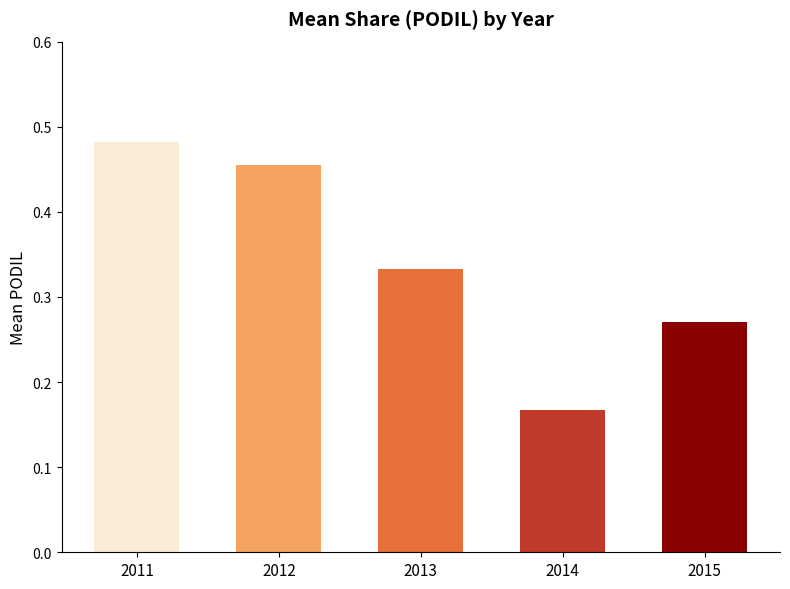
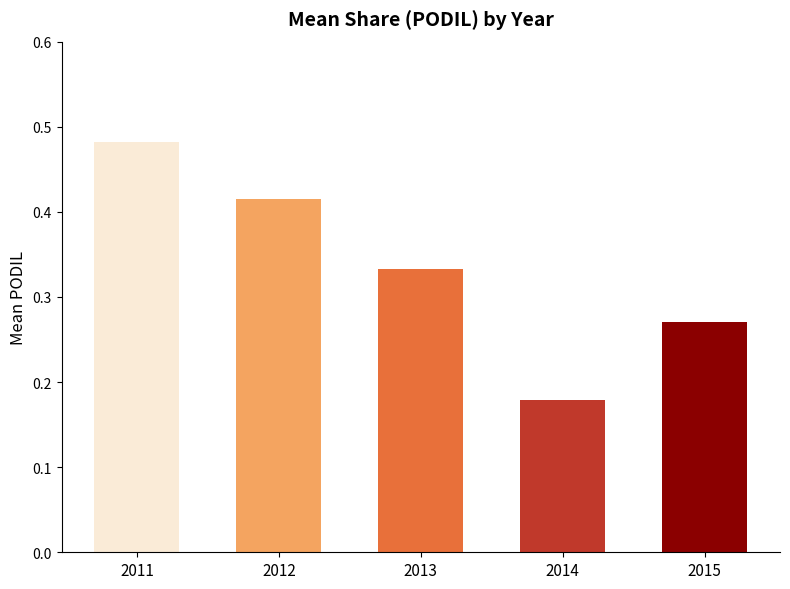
2012: 0.46 -> 0.42
2014: 0.17 -> 0.18
